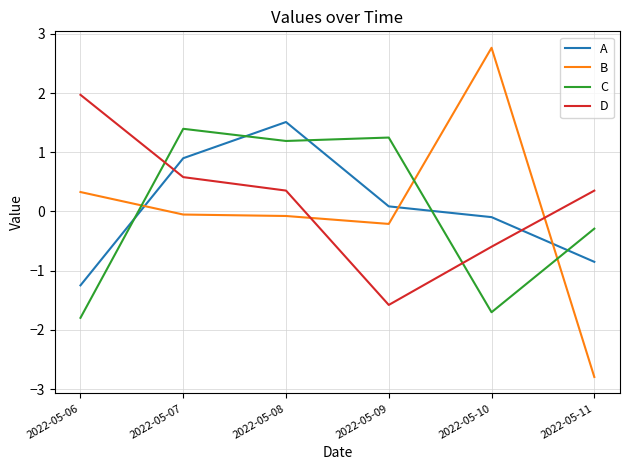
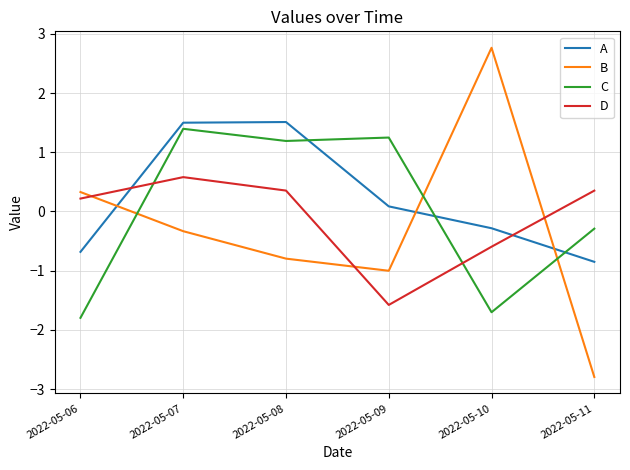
A, 2022-05-06: -1.2 -> -0.7
D, 2022-05-06: 2.0 -> 0.2
A, 2022-05-07: 0.9 -> 1.5
B, 2022-05-07: -0.1 -> -0.3
B, 2022-05-08: -0.1 -> -0.8
B, 2022-05-09: -0.2 -> -1.0
A, 2022-05-10: -0.1 -> -0.3
